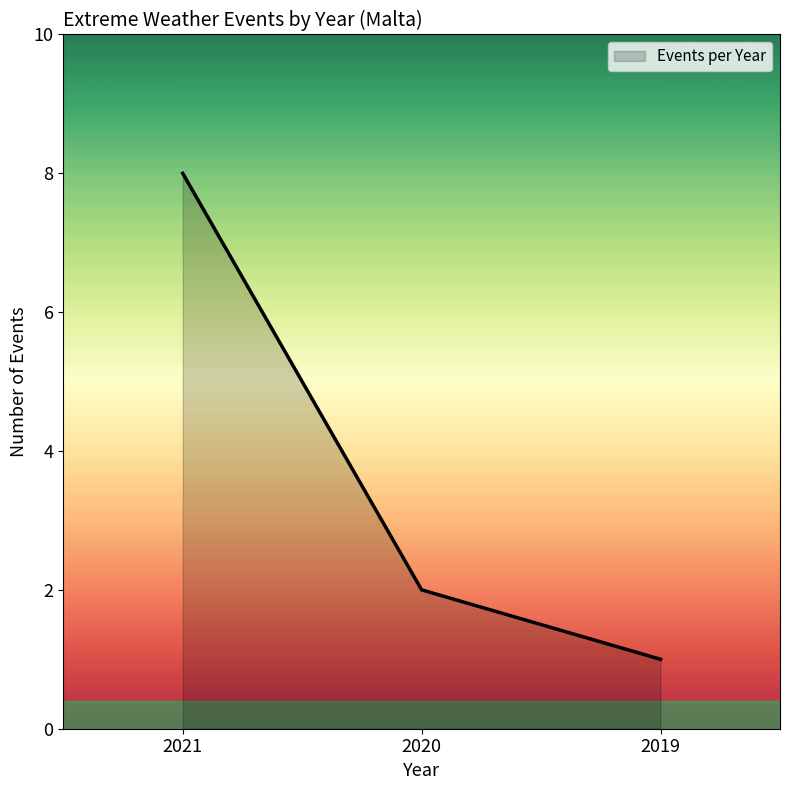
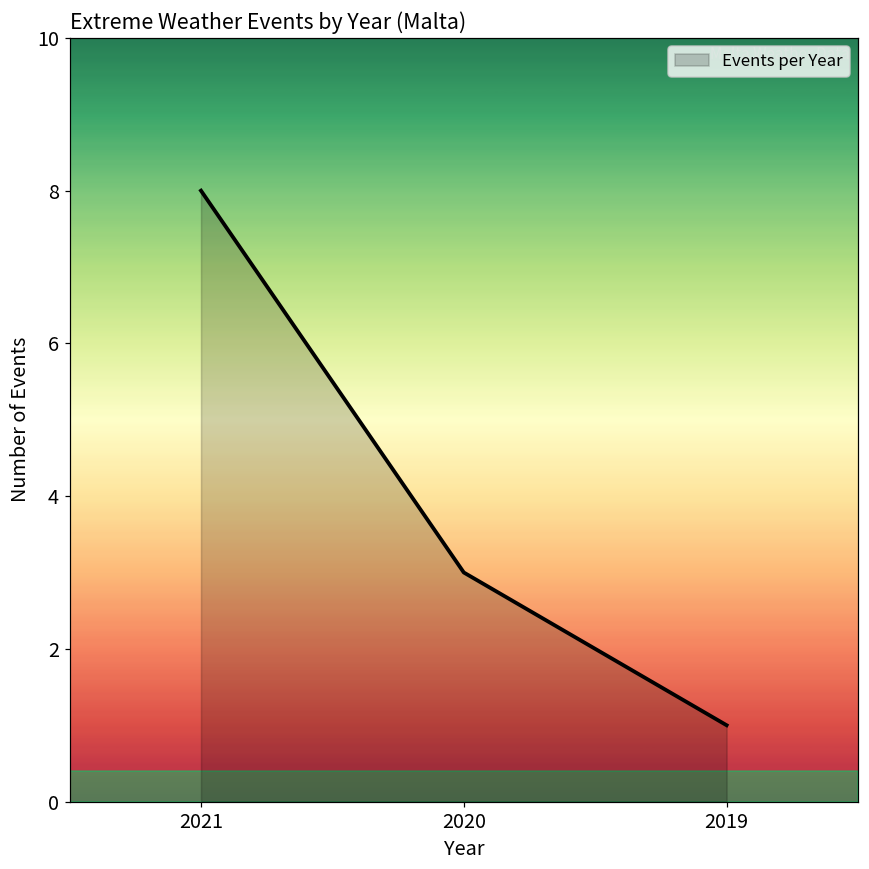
2020: 2 -> 3
